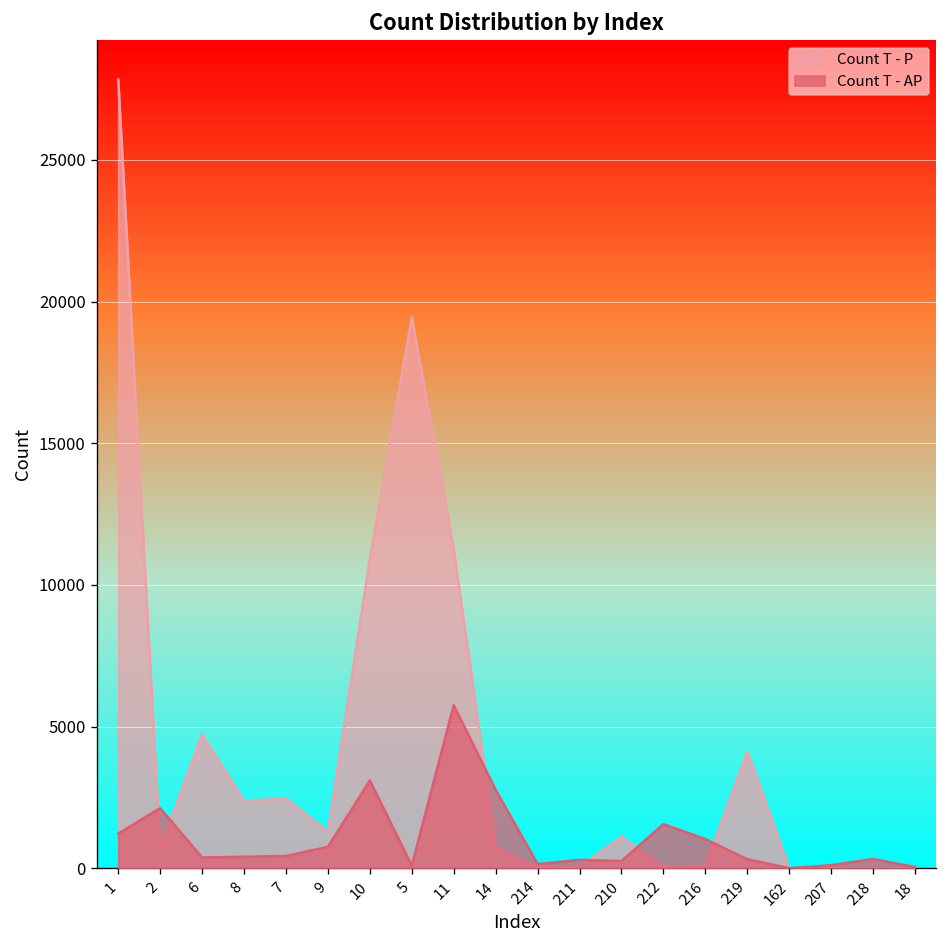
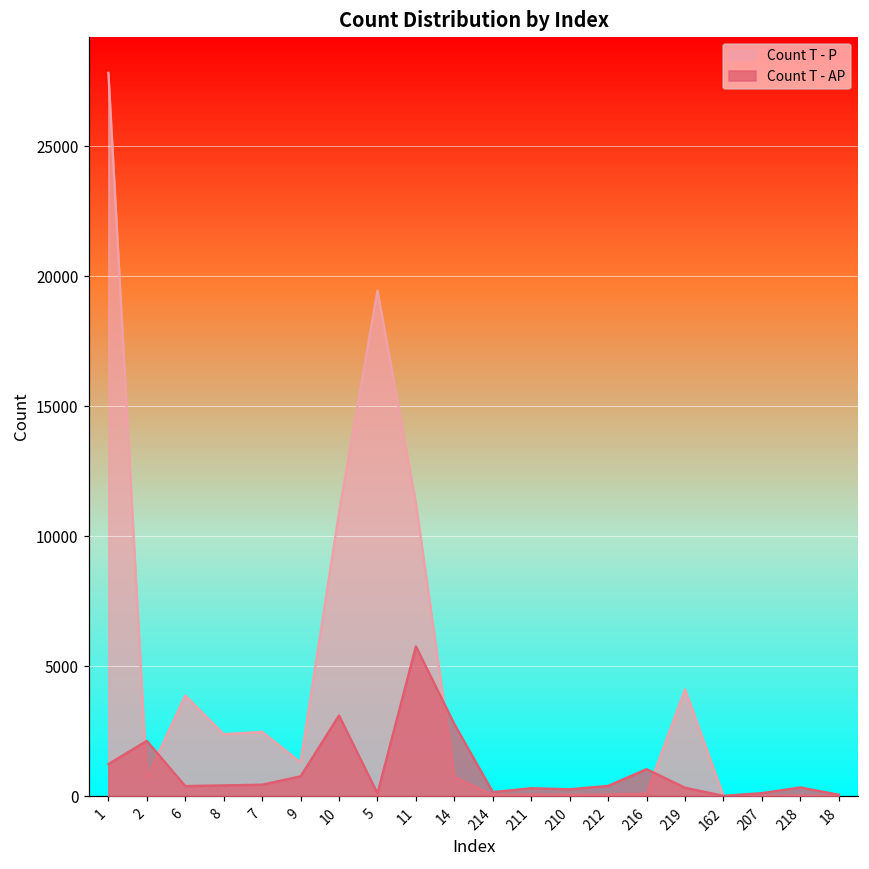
Count T - P, 6: 4700 -> 3900
Count T - P, 210: 1100 -> 100
Count T - AP, 212: 1600 -> 400
